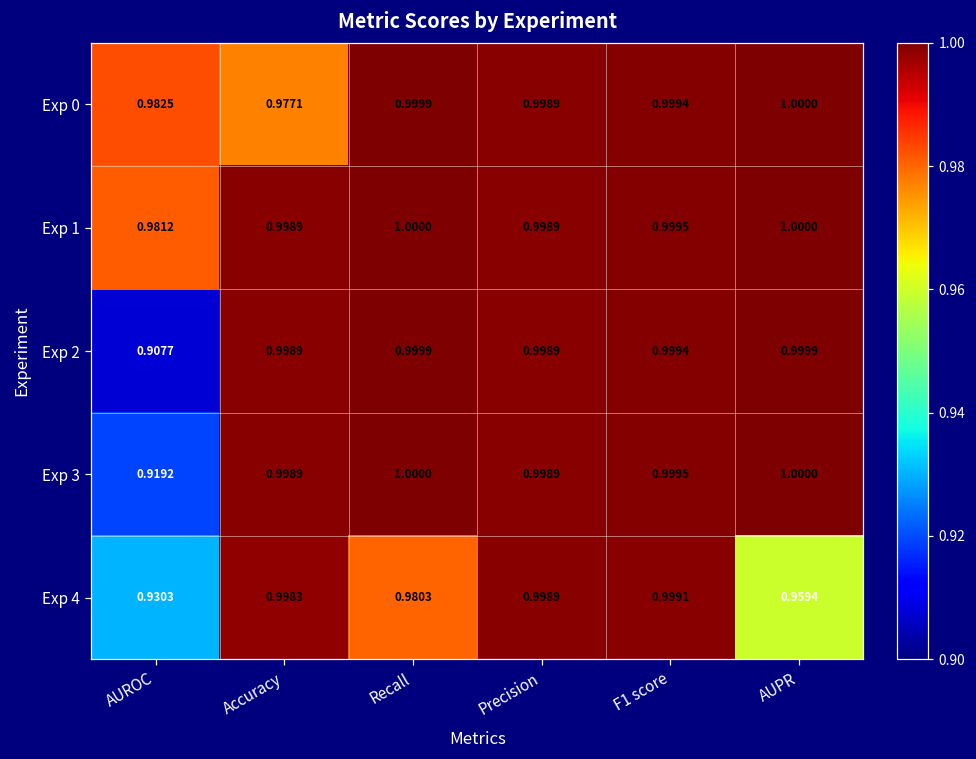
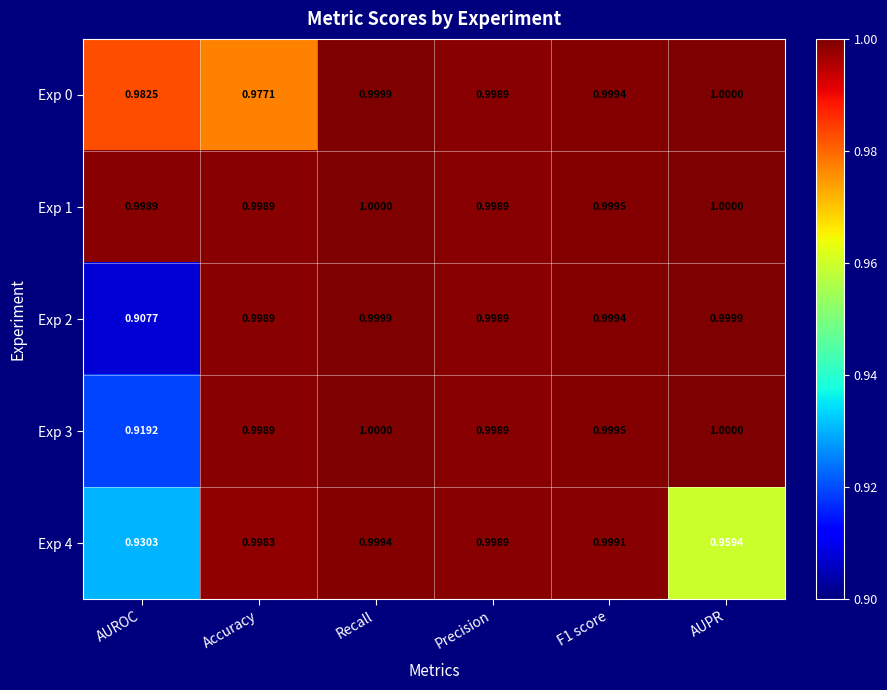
Exp 1, AUROC: 0.9812 -> 0.9989
Exp 4, Recall: 0.9803 -> 0.9994
